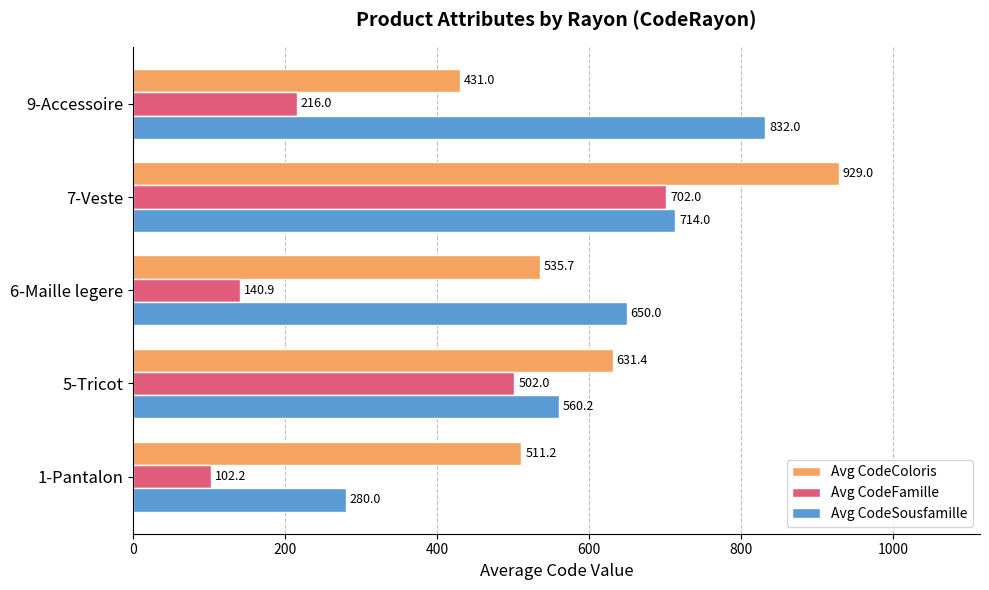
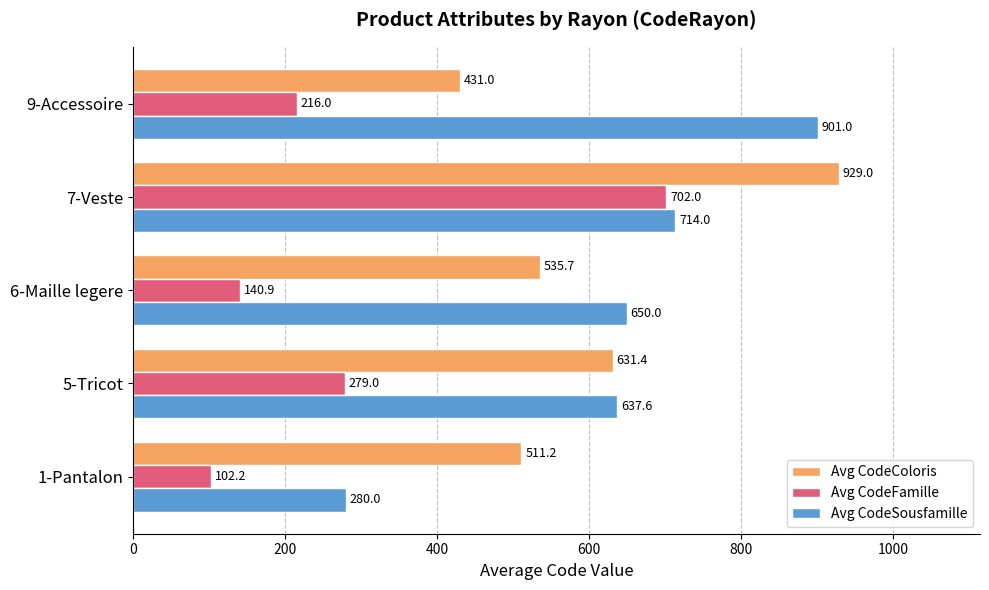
Avg CodeSousfamille, 9-Accessoire: 832.0 -> 901.0
Avg CodeFamille, 5-Tricot: 502.0 -> 279.0
Avg CodeSousfamille, 5-Tricot: 560.2 -> 637.6
